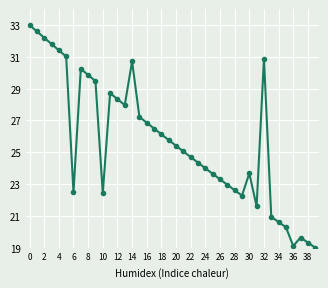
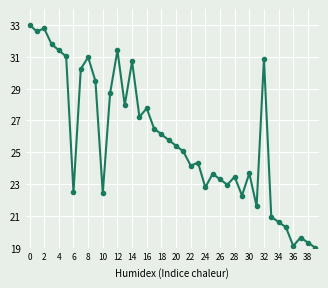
2: 32.2 -> 32.8
8: 29.9 -> 31.0
12: 28.3 -> 31.4
16: 26.9 -> 27.8
22: 24.7 -> 24.2
24: 24.0 -> 22.8
28: 22.6 -> 23.5
